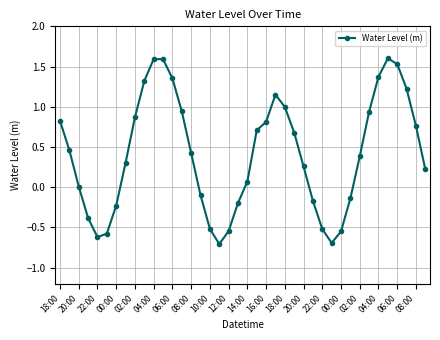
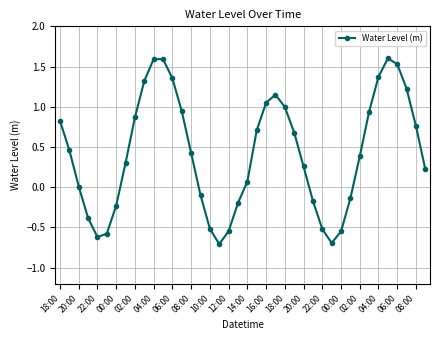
16:00: 0.8 -> 1.0
